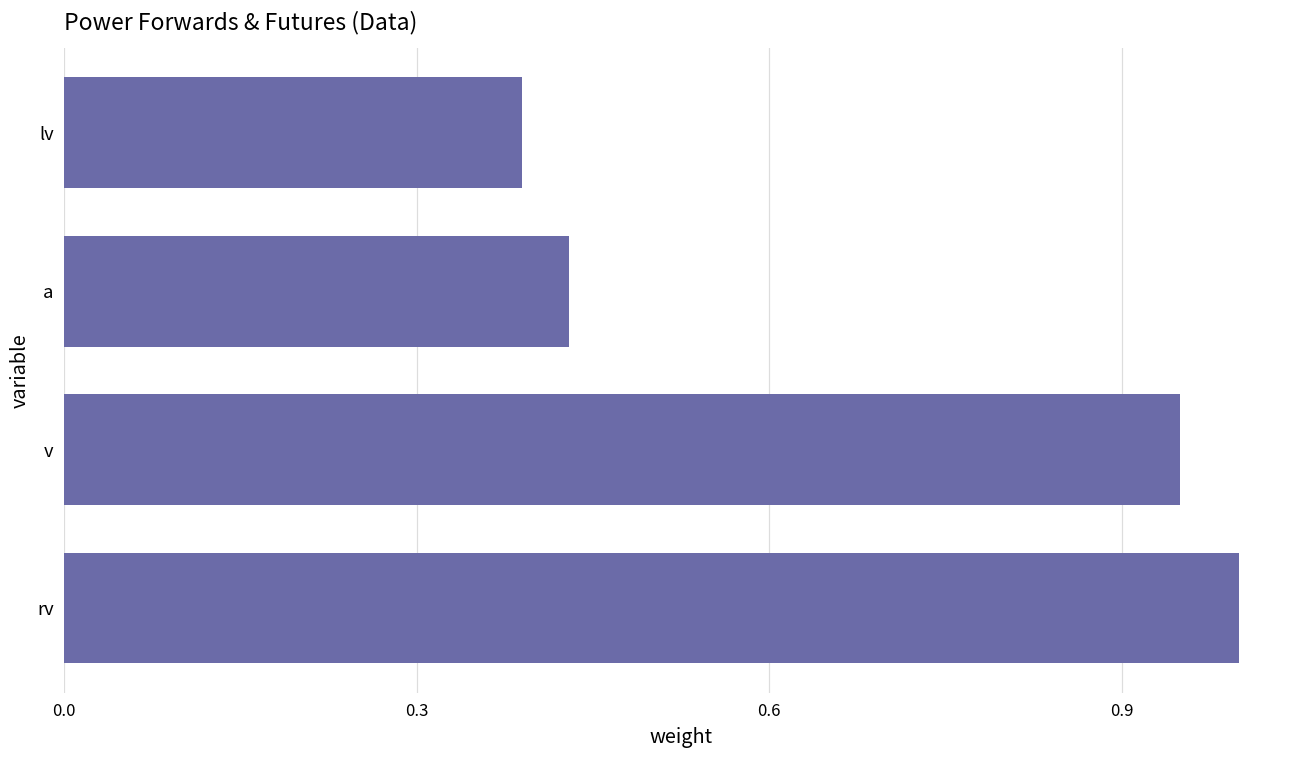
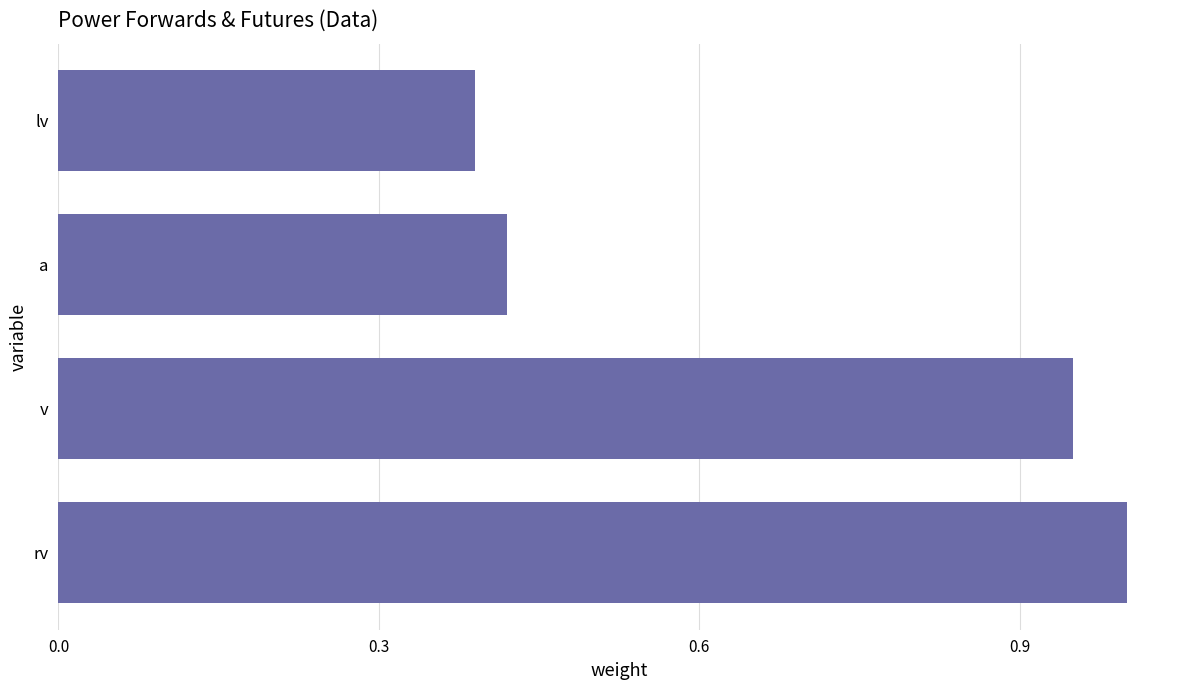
a: 0.43 -> 0.42
